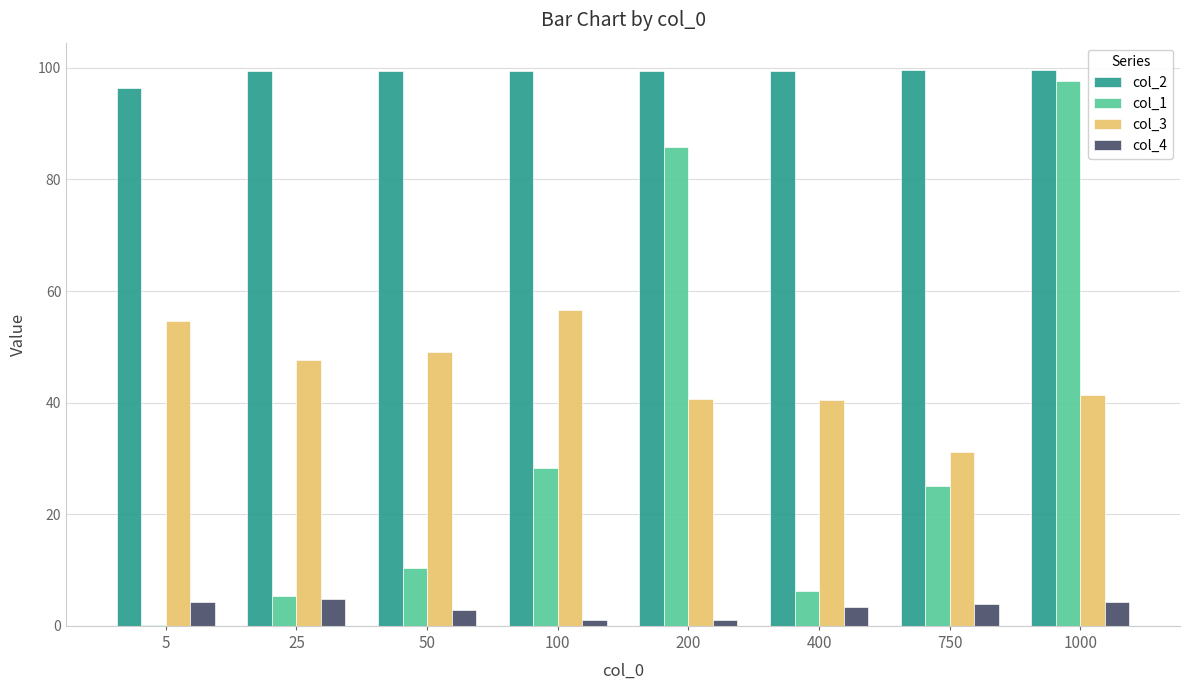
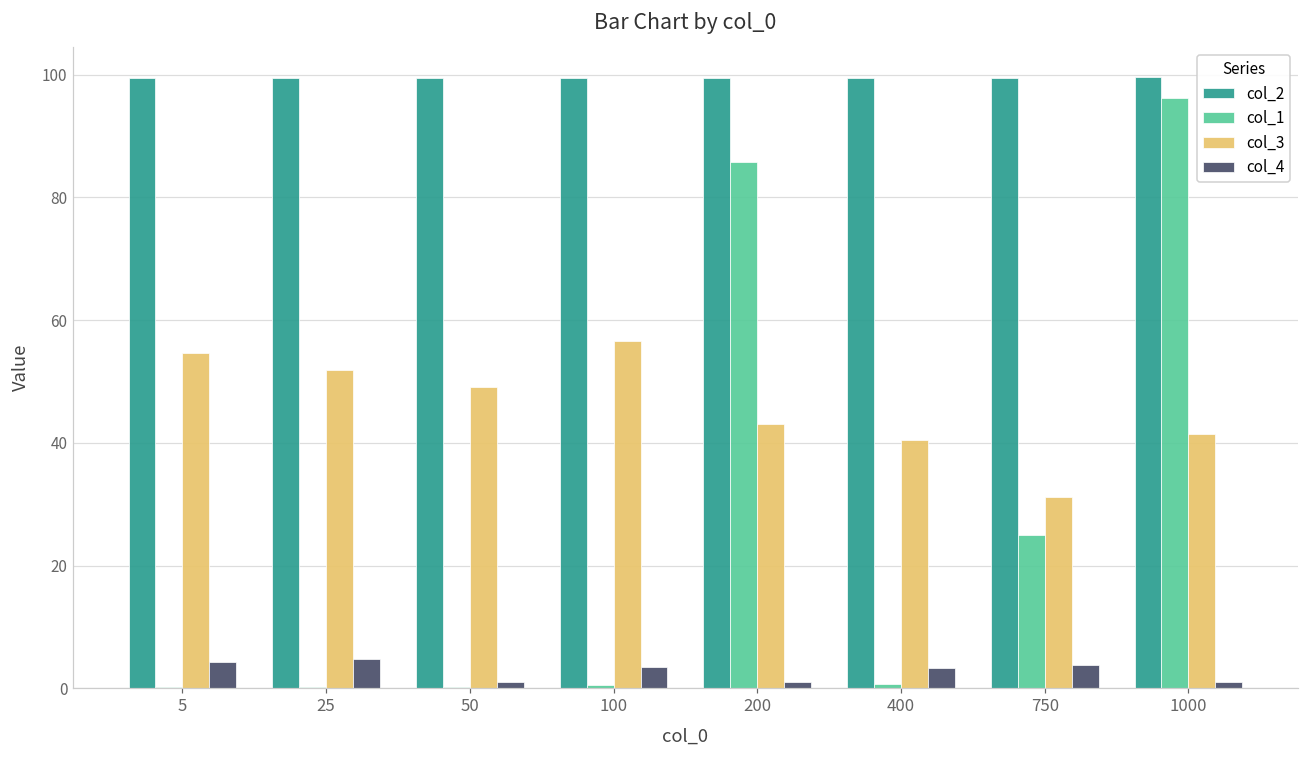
col_2, 5: 96 -> 99
col_1, 25: 5 -> 0
col_3, 25: 48 -> 52
col_1, 50: 10 -> 0
col_4, 50: 3 -> 1
col_1, 100: 28 -> 1
col_4, 100: 1 -> 3
col_3, 200: 41 -> 43
col_1, 400: 6 -> 1
col_1, 1000: 98 -> 96
col_4, 1000: 4 -> 1
